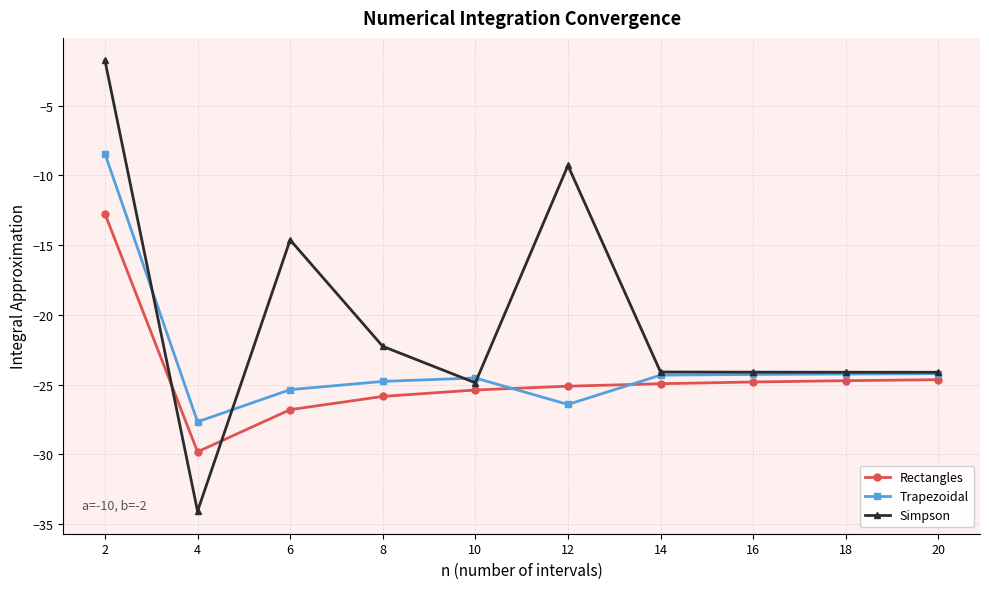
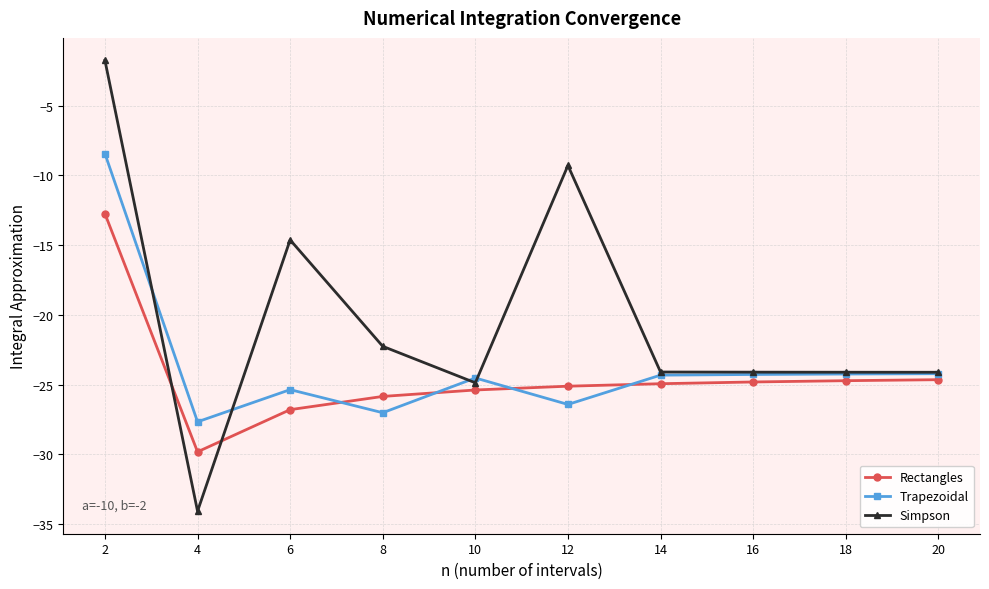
Trapezoidal, 8: -24.8 -> -27.0
